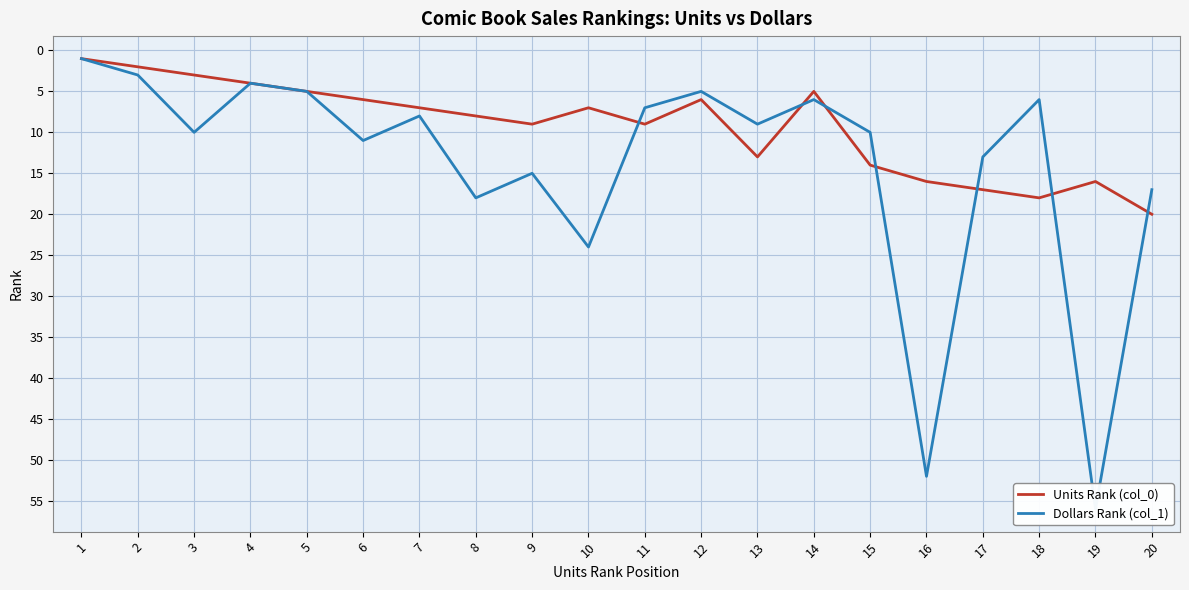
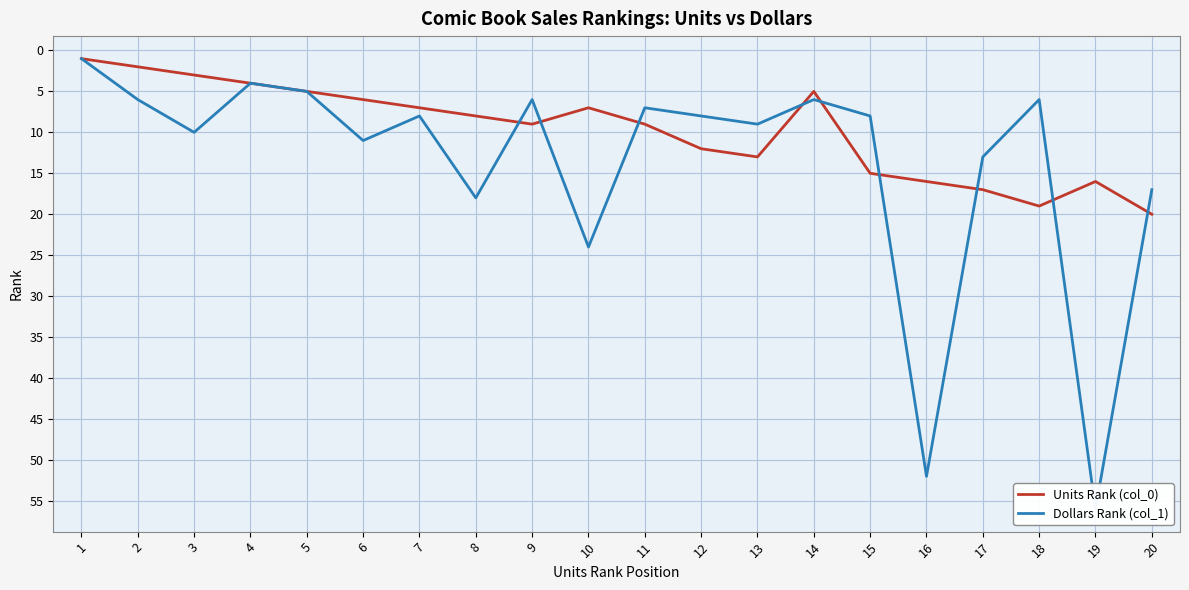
Dollars Rank (col_1), 2: 3 -> 6
Dollars Rank (col_1), 9: 15 -> 6
Units Rank (col_0), 12: 6 -> 12
Dollars Rank (col_1), 12: 5 -> 8
Units Rank (col_0), 15: 14 -> 15
Dollars Rank (col_1), 15: 10 -> 8
Units Rank (col_0), 18: 18 -> 19
